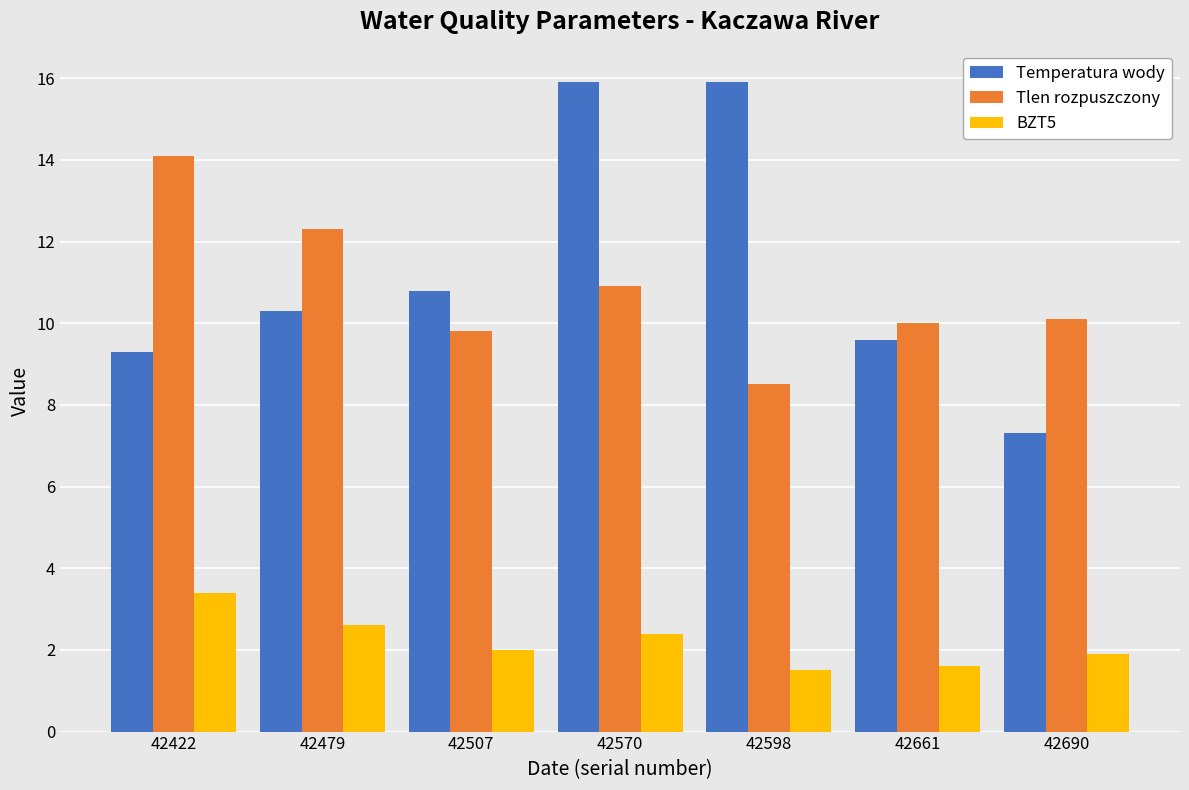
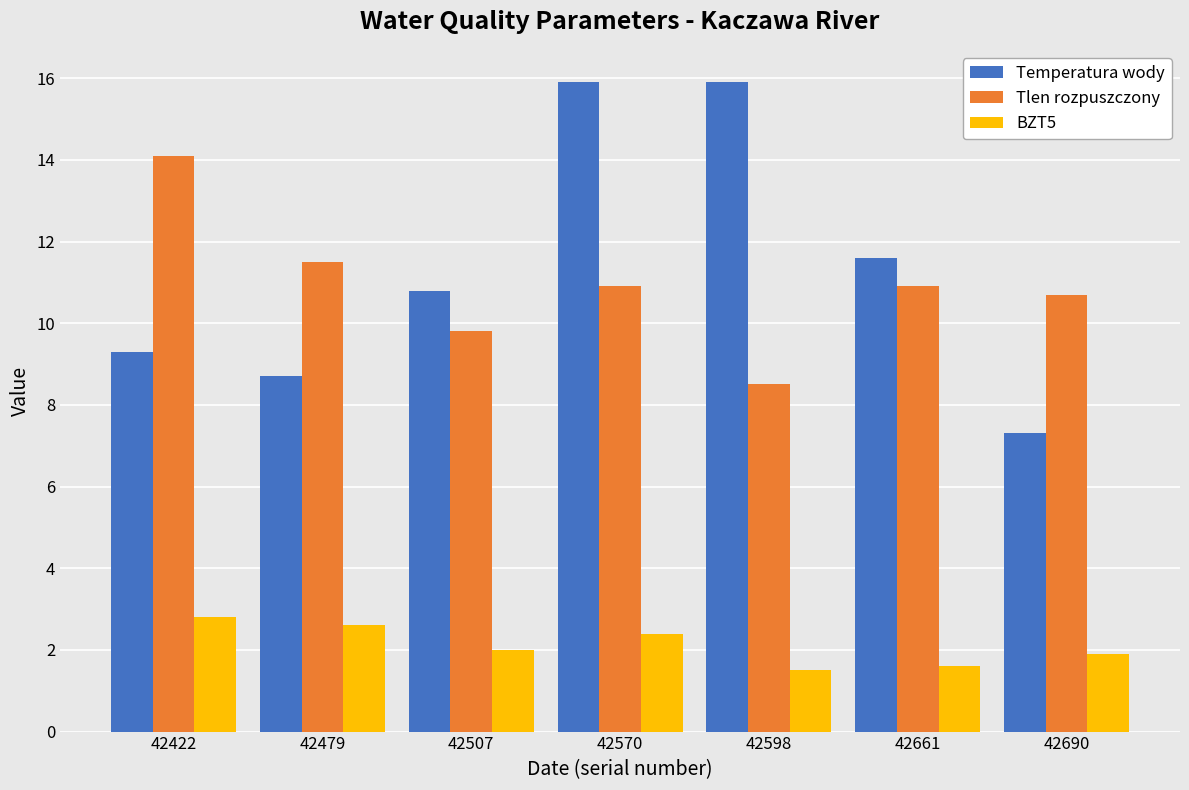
BZT5, 42422: 3.4 -> 2.8
Temperatura wody, 42479: 10.3 -> 8.7
Tlen rozpuszczony, 42479: 12.3 -> 11.5
Temperatura wody, 42661: 9.6 -> 11.6
Tlen rozpuszczony, 42661: 10.0 -> 10.9
Tlen rozpuszczony, 42690: 10.1 -> 10.7
